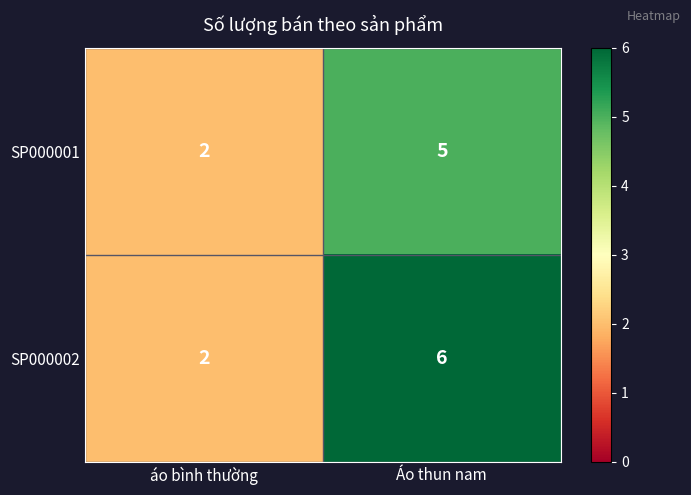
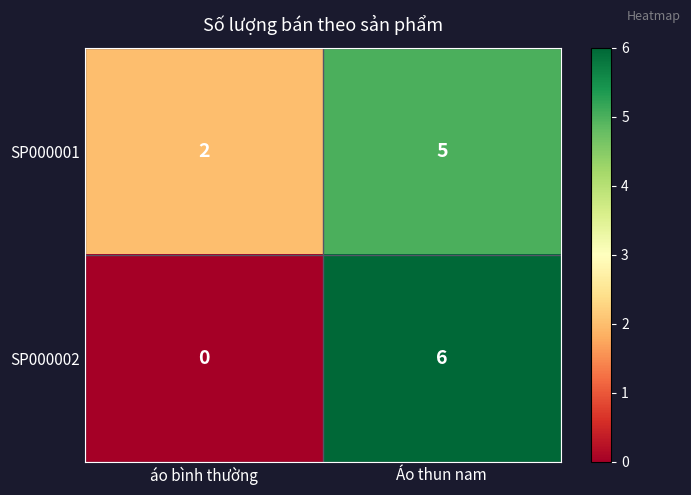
SP000002, áo bình thường: 2 -> 0
